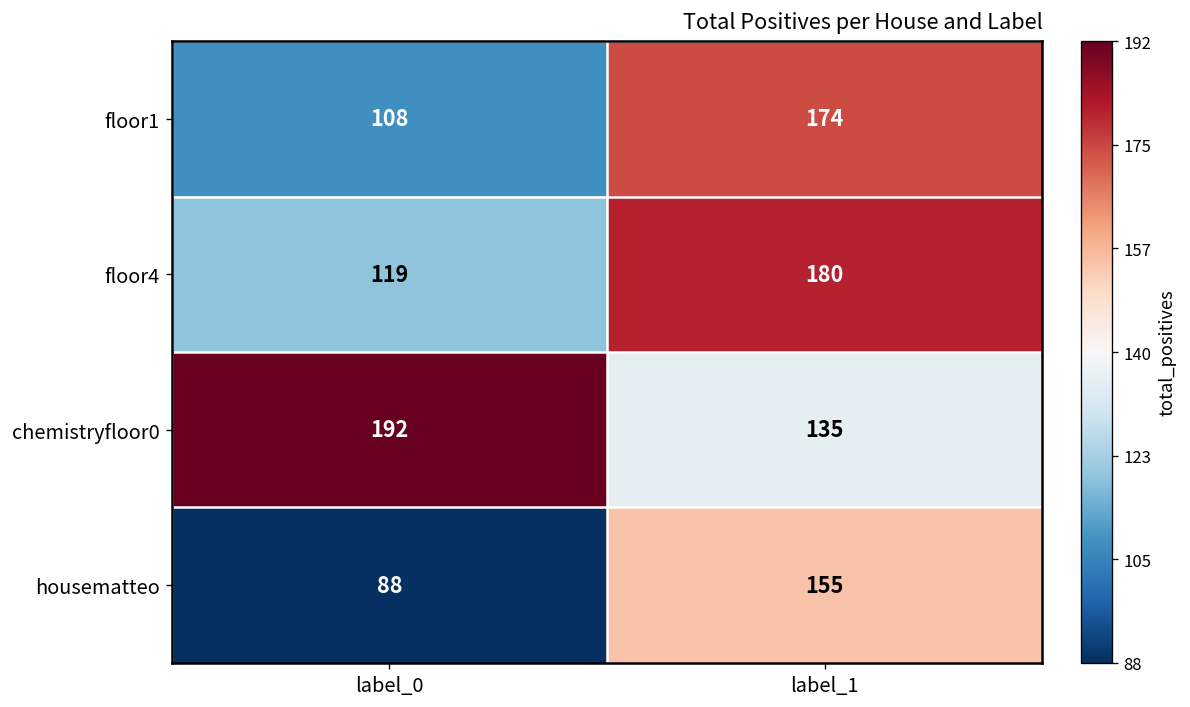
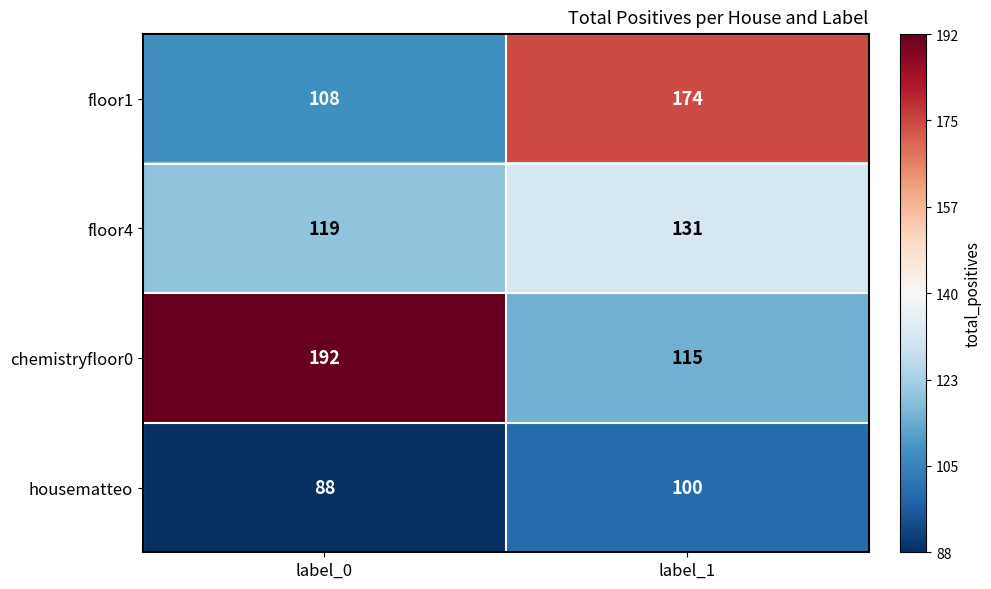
floor4, label_1: 180 -> 131
chemistryfloor0, label_1: 135 -> 115
housematteo, label_1: 155 -> 100
